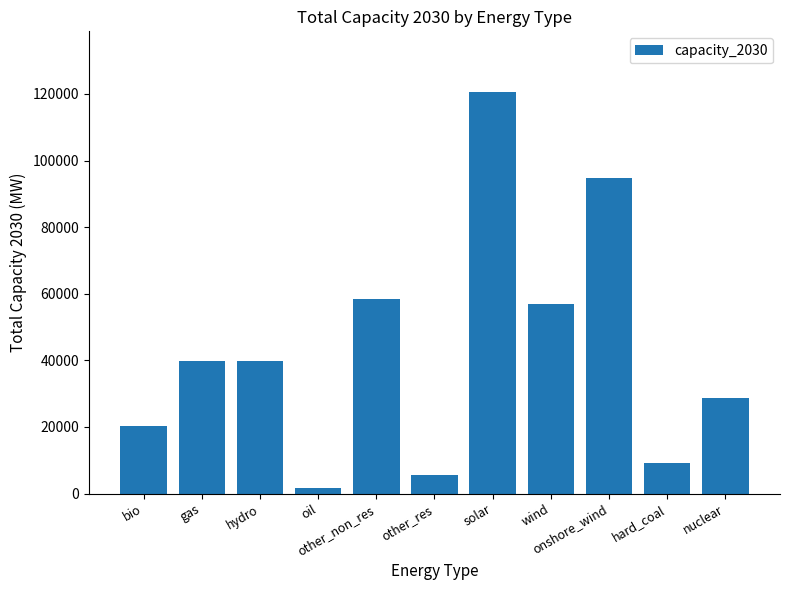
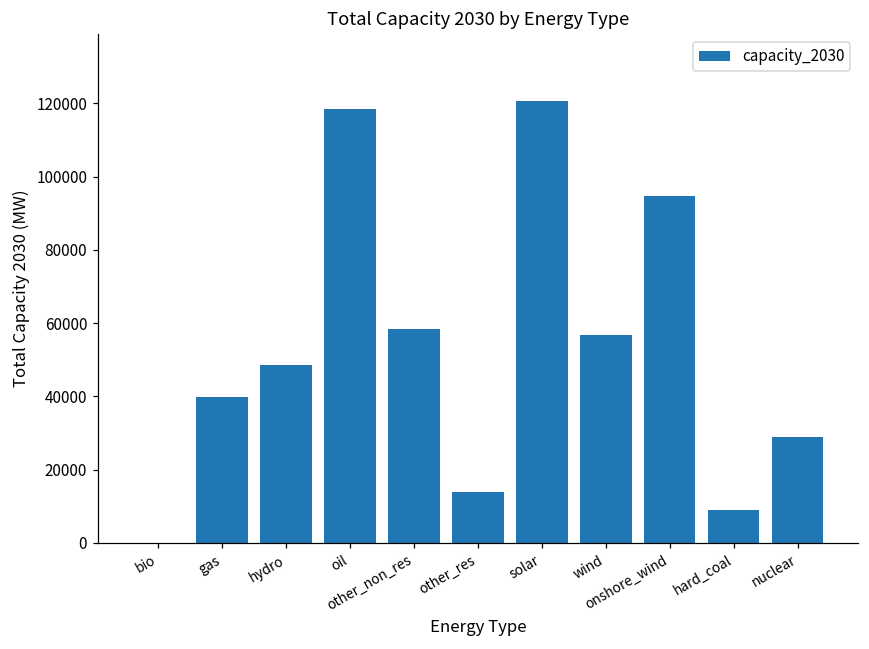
bio: 20000 -> 0
hydro: 40000 -> 48000
oil: 2000 -> 119000
other_res: 6000 -> 14000
